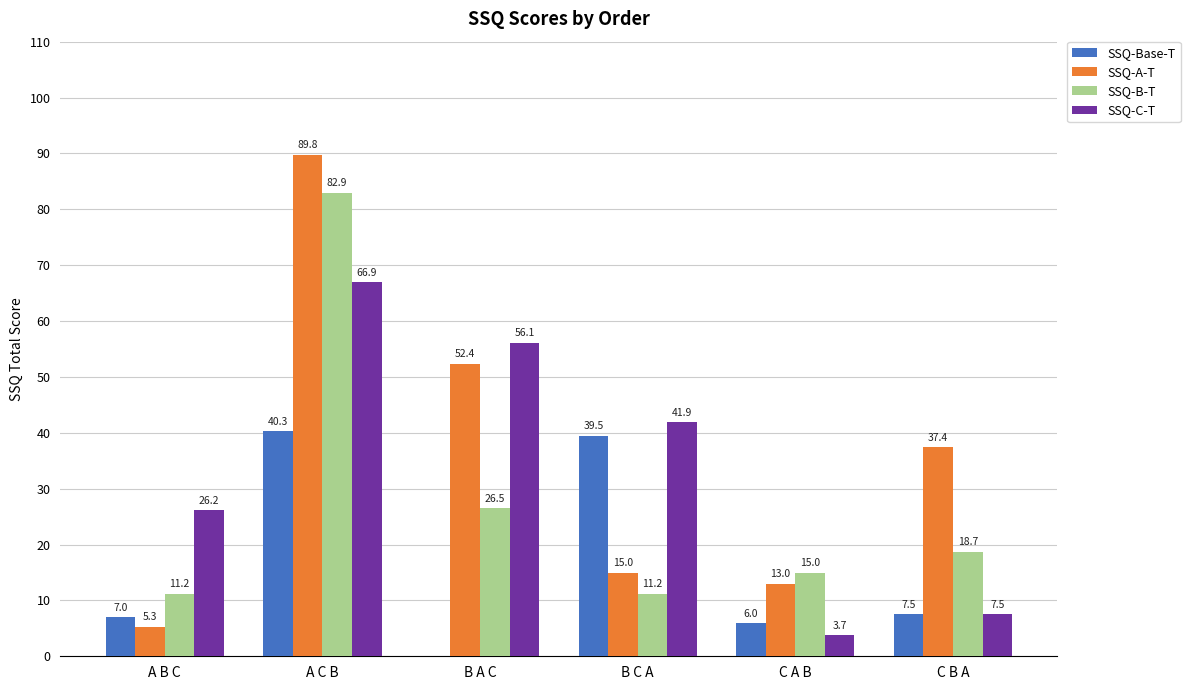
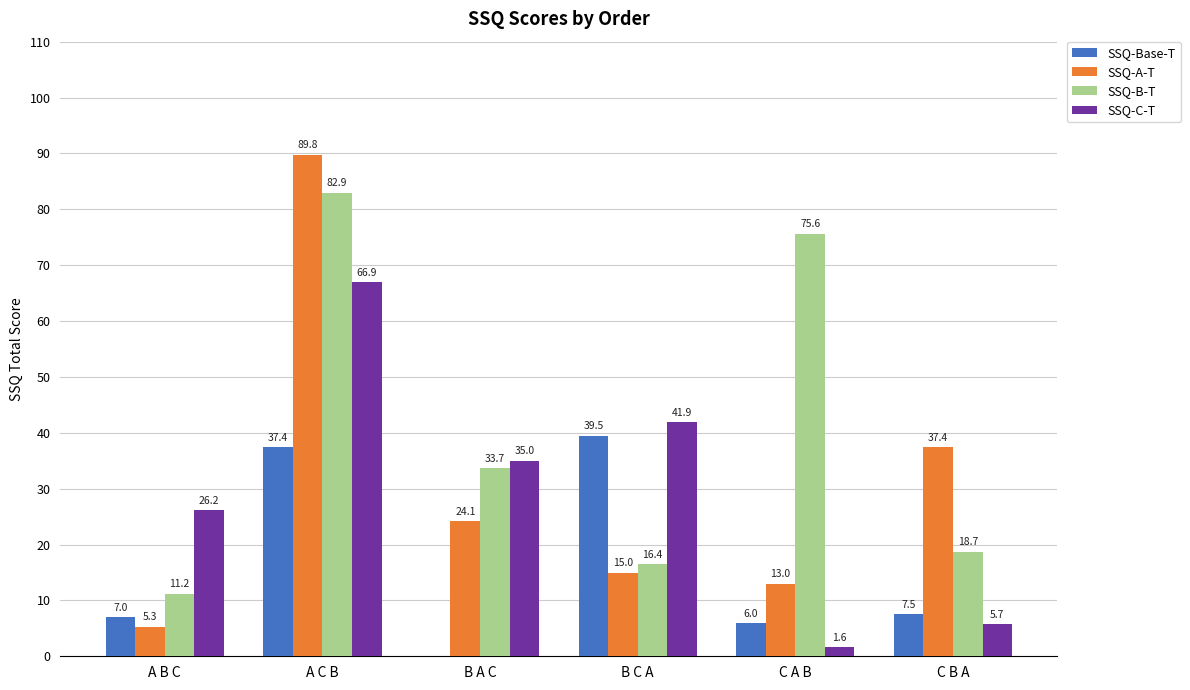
SSQ-Base-T, A C B: 40.3 -> 37.4
SSQ-A-T, B A C: 52.4 -> 24.1
SSQ-B-T, B A C: 26.5 -> 33.7
SSQ-C-T, B A C: 56.1 -> 35.0
SSQ-B-T, B C A: 11.2 -> 16.4
SSQ-B-T, C A B: 15.0 -> 75.6
SSQ-C-T, C A B: 3.7 -> 1.6
SSQ-C-T, C B A: 7.5 -> 5.7
